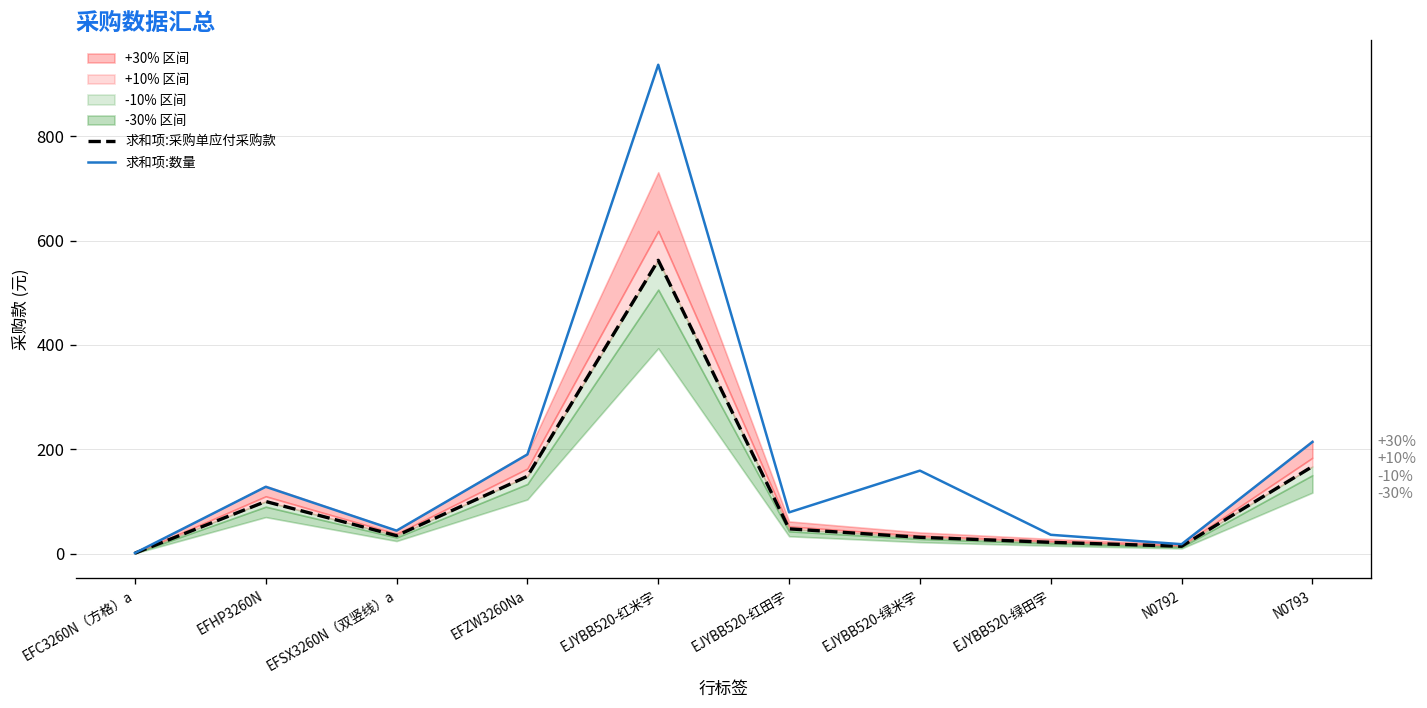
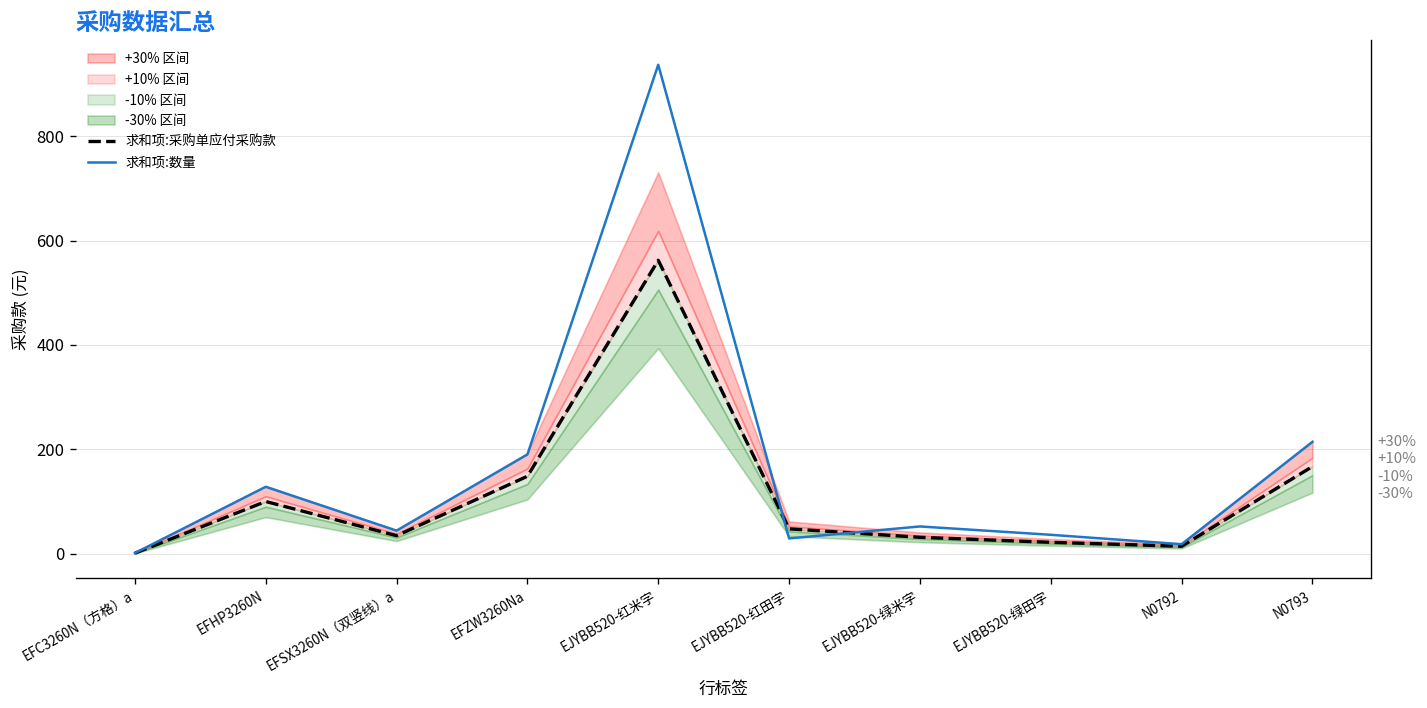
求和项:数量, EJYBB520-红田字: 80 -> 30
求和项:数量, EJYBB520-绿米字: 160 -> 50
